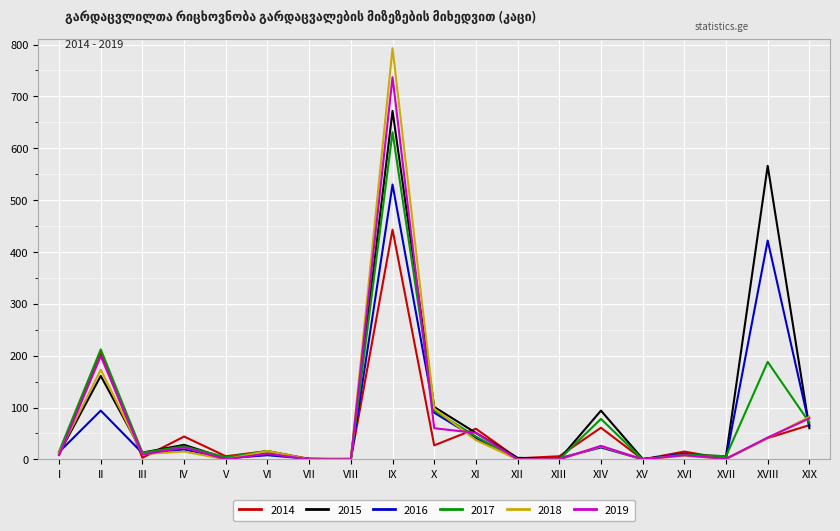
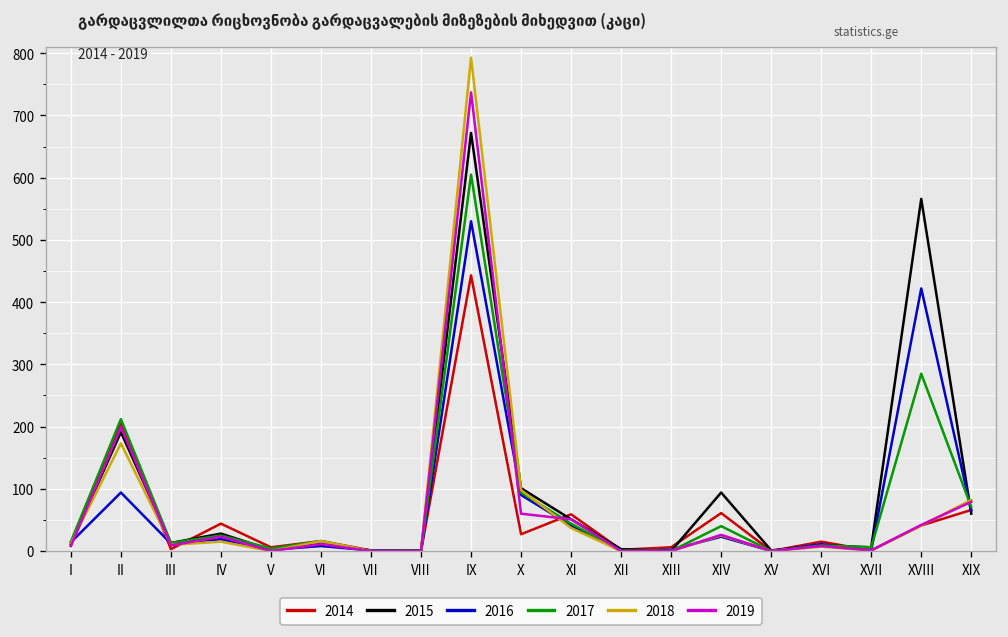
2015, II: 160 -> 190
2017, IX: 630 -> 610
2017, XIV: 80 -> 40
2017, XVIII: 190 -> 290
